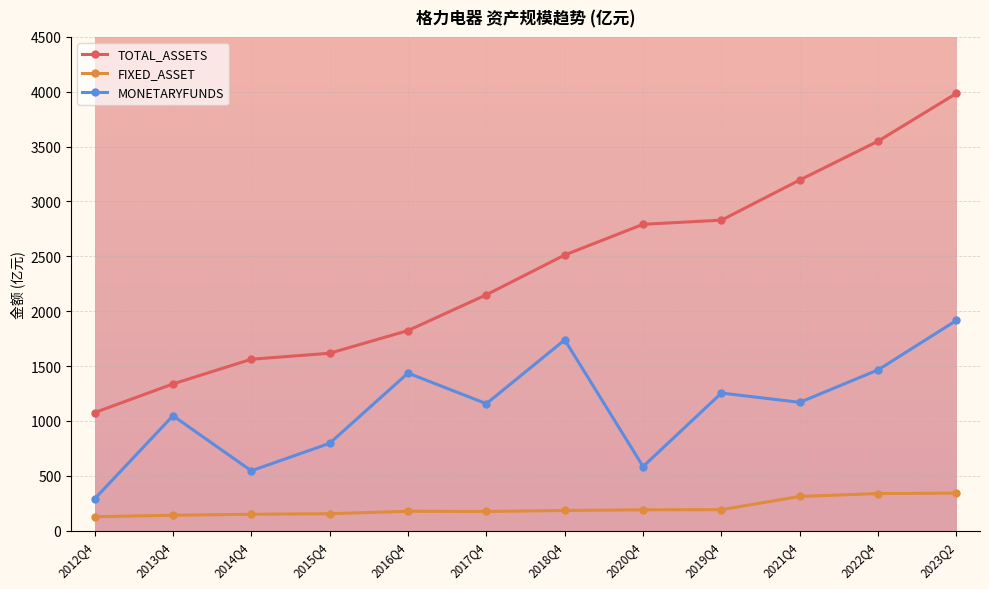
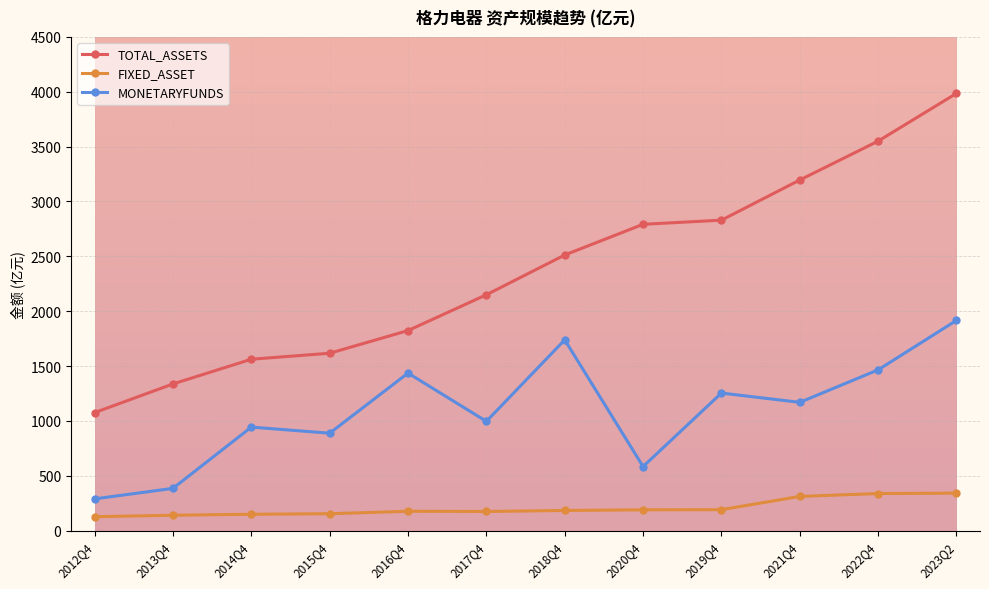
MONETARYFUNDS, 2013Q4: 1050 -> 390
MONETARYFUNDS, 2014Q4: 550 -> 940
MONETARYFUNDS, 2015Q4: 800 -> 890
MONETARYFUNDS, 2017Q4: 1160 -> 1000
